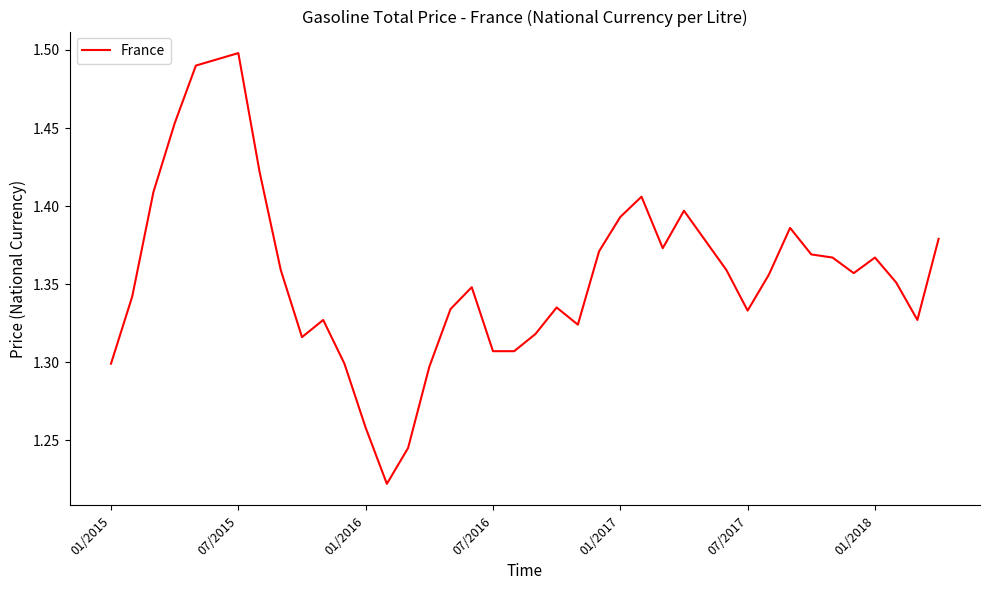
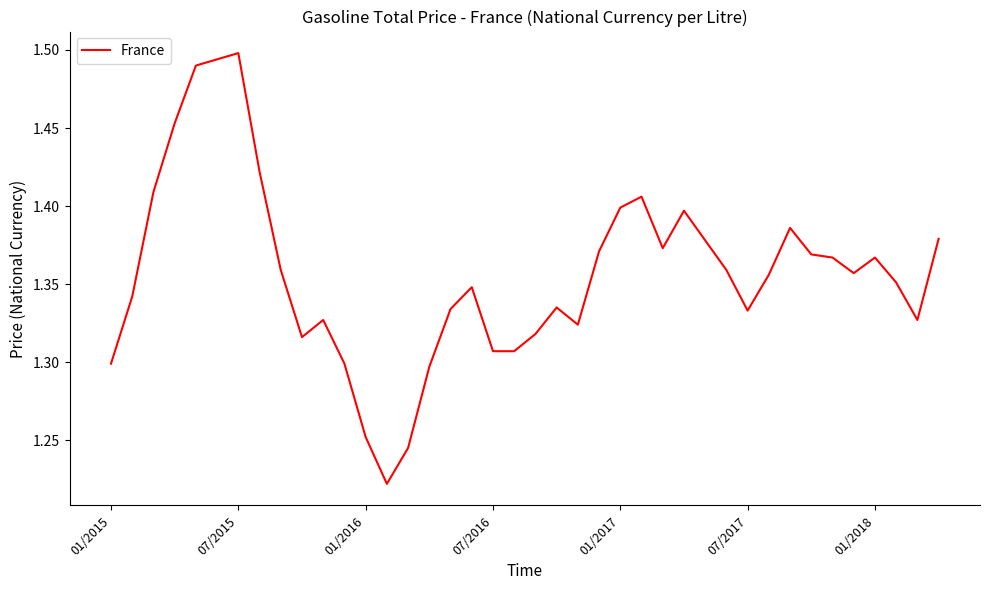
01/2016: 1.258 -> 1.252
01/2017: 1.393 -> 1.399
